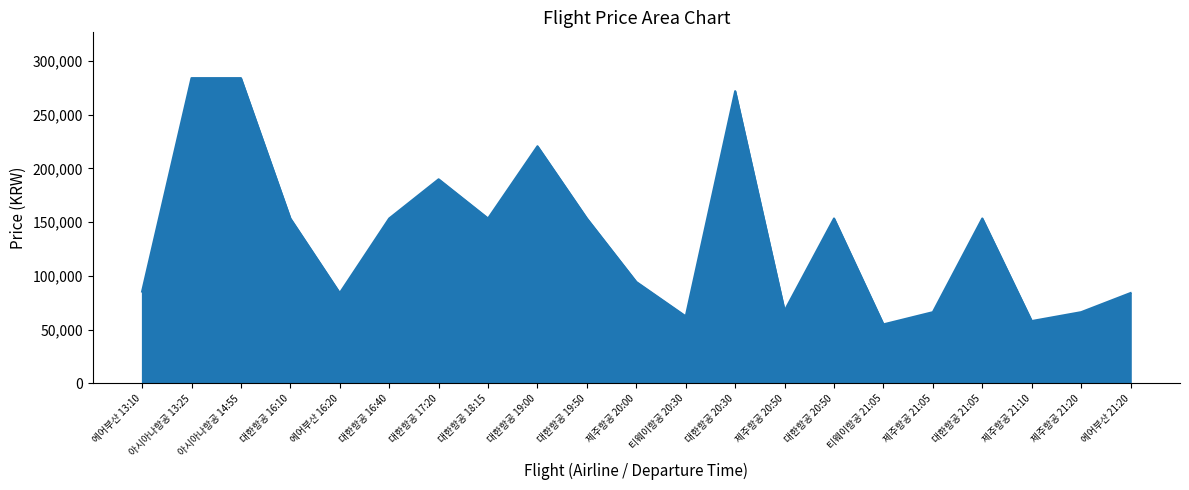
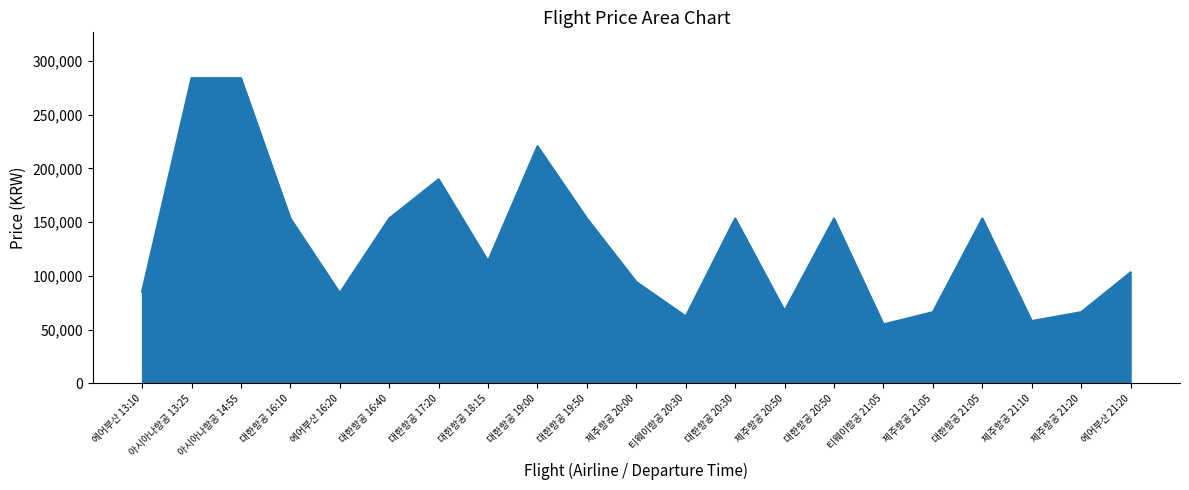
대한항공 18:15: 153,000 -> 114,000
대한항공 20:30: 272,000 -> 153,000
에어부산 21:20: 84,000 -> 103,000
